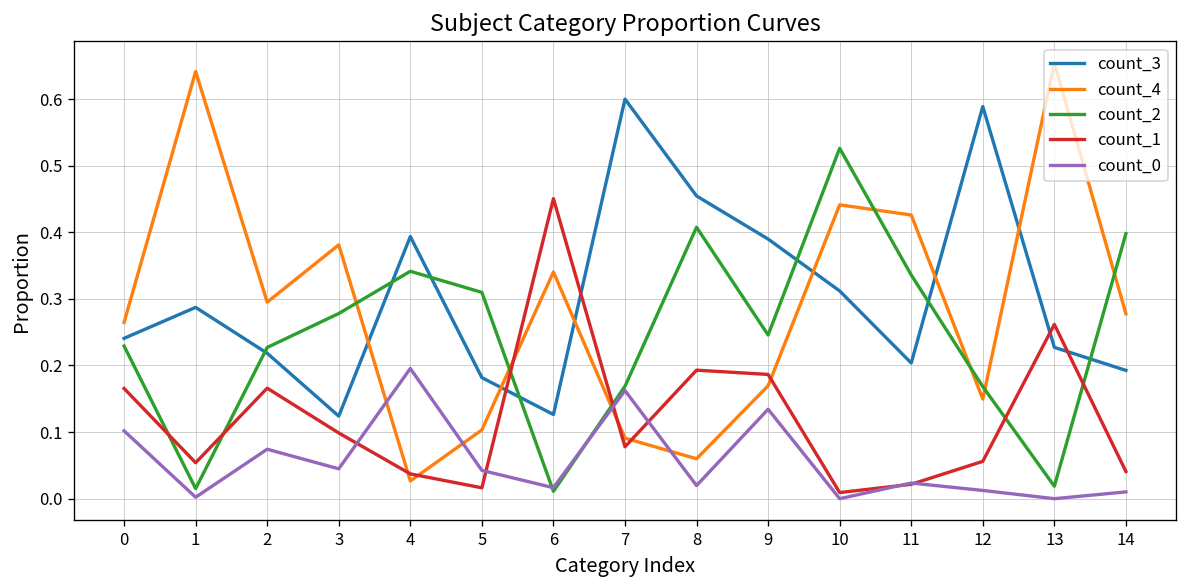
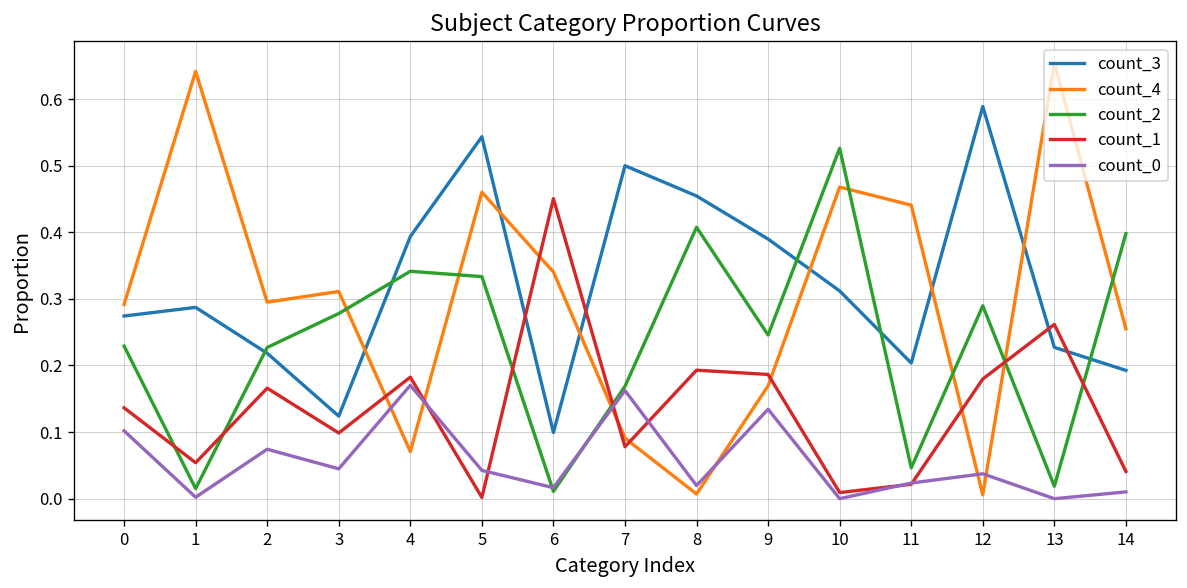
count_3, 0: 0.24 -> 0.27
count_4, 0: 0.26 -> 0.29
count_1, 0: 0.17 -> 0.14
count_4, 3: 0.38 -> 0.31
count_4, 4: 0.03 -> 0.07
count_1, 4: 0.04 -> 0.18
count_0, 4: 0.20 -> 0.17
count_3, 5: 0.18 -> 0.54
count_4, 5: 0.10 -> 0.46
count_2, 5: 0.31 -> 0.33
count_1, 5: 0.02 -> 0.00
count_3, 6: 0.13 -> 0.10
count_3, 7: 0.6 -> 0.5
count_4, 8: 0.06 -> 0.01
count_4, 10: 0.44 -> 0.47
count_4, 11: 0.43 -> 0.44
count_2, 11: 0.34 -> 0.05
count_4, 12: 0.15 -> 0.01
count_2, 12: 0.17 -> 0.29
count_1, 12: 0.06 -> 0.18
count_0, 12: 0.01 -> 0.04
count_4, 14: 0.28 -> 0.26
